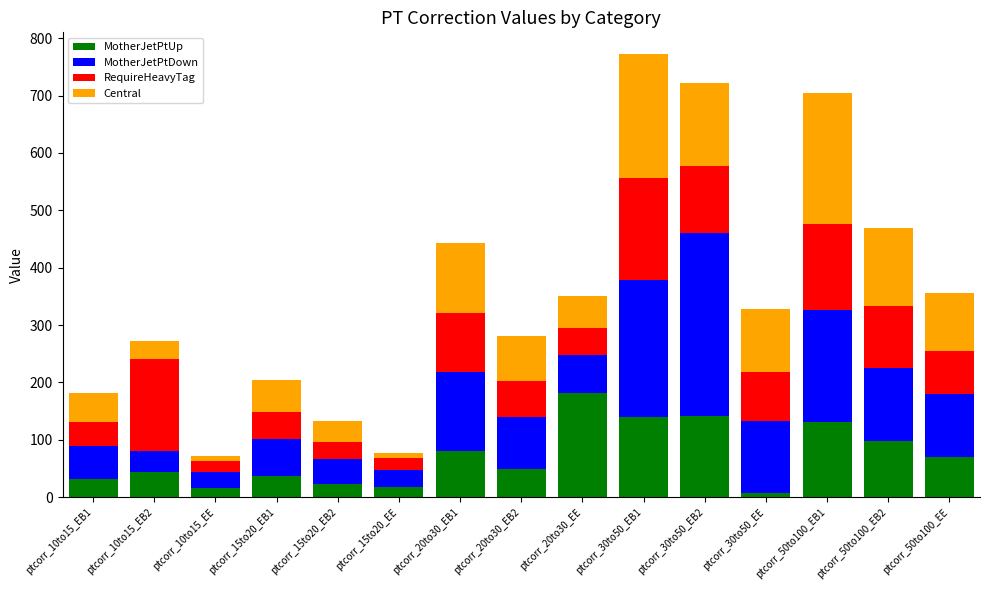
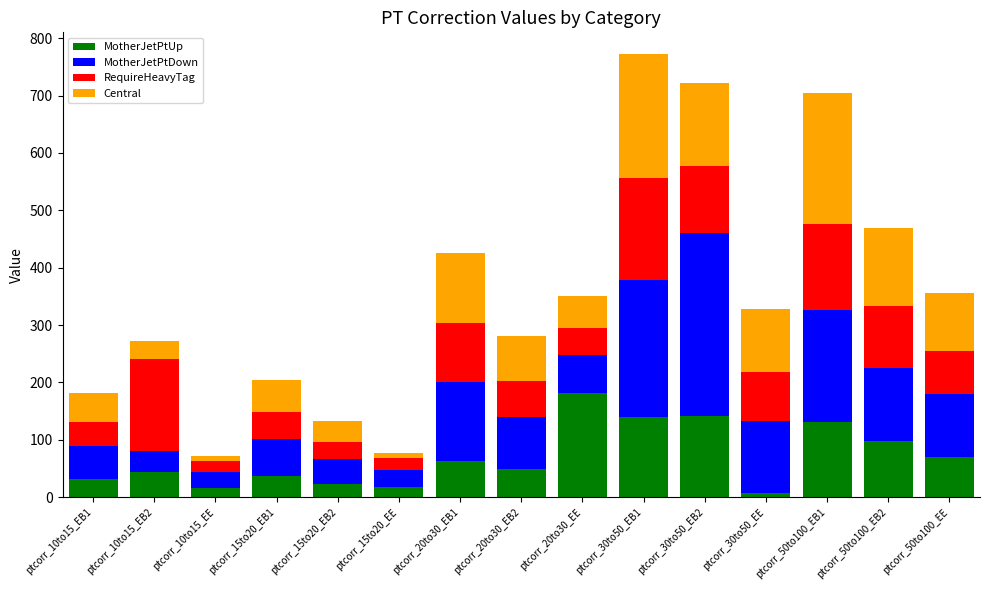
MotherJetPtUp, ptcorr_20to30_EB1: 80 -> 60
